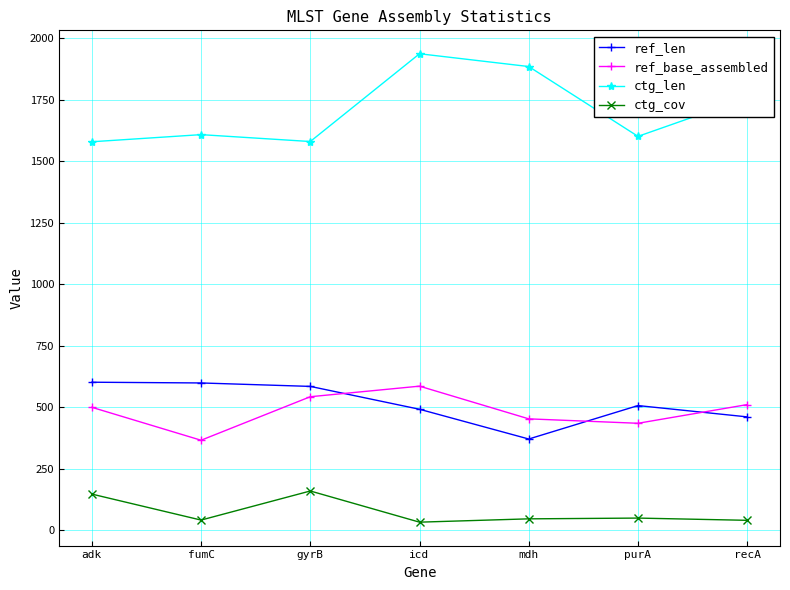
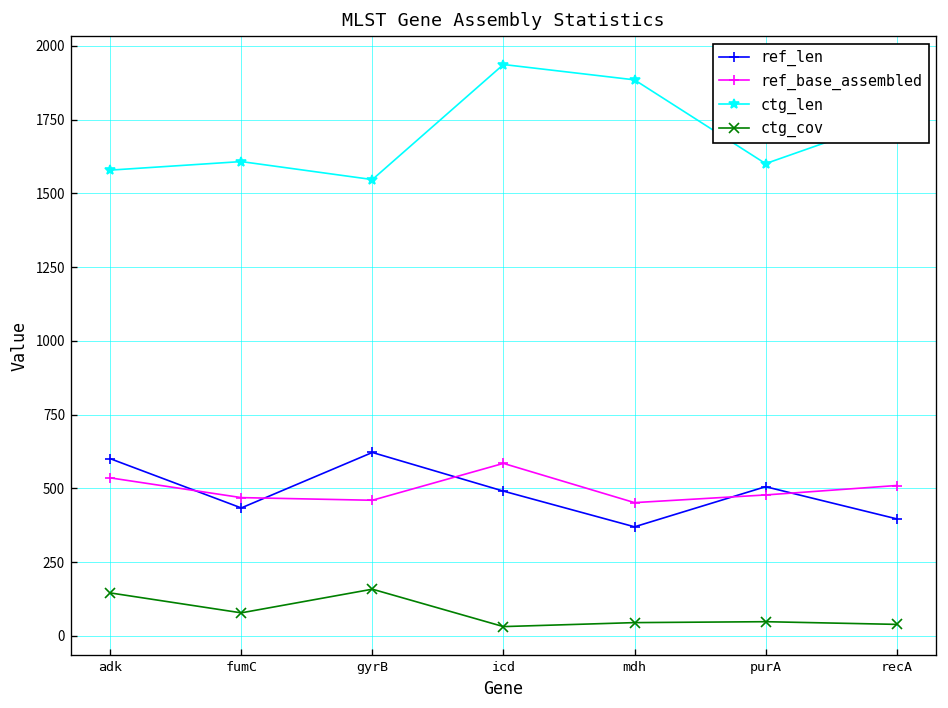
ref_base_assembled, adk: 500 -> 540
ref_len, fumC: 600 -> 430
ref_base_assembled, fumC: 370 -> 470
ctg_cov, fumC: 40 -> 80
ref_len, gyrB: 580 -> 620
ref_base_assembled, gyrB: 540 -> 460
ctg_len, gyrB: 1580 -> 1550
ref_base_assembled, purA: 430 -> 480
ref_len, recA: 460 -> 400
